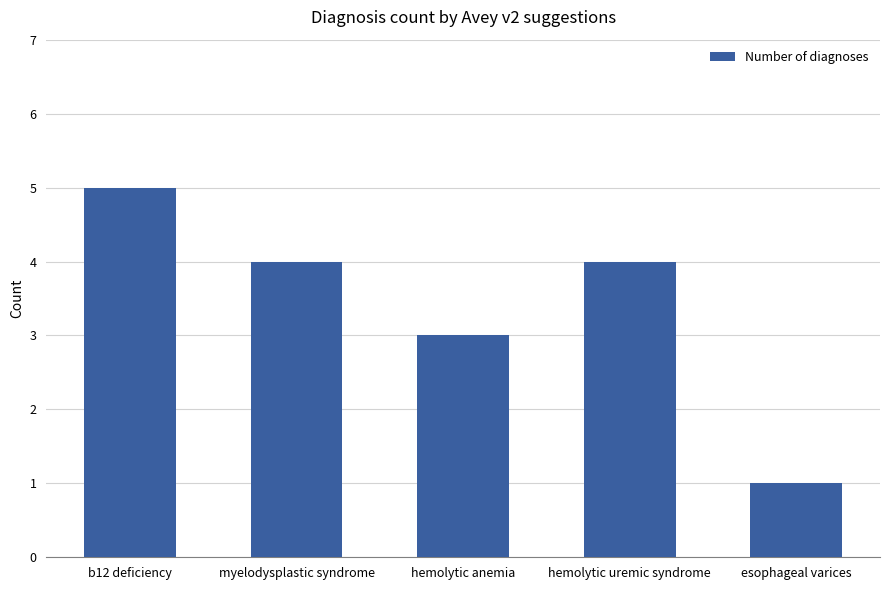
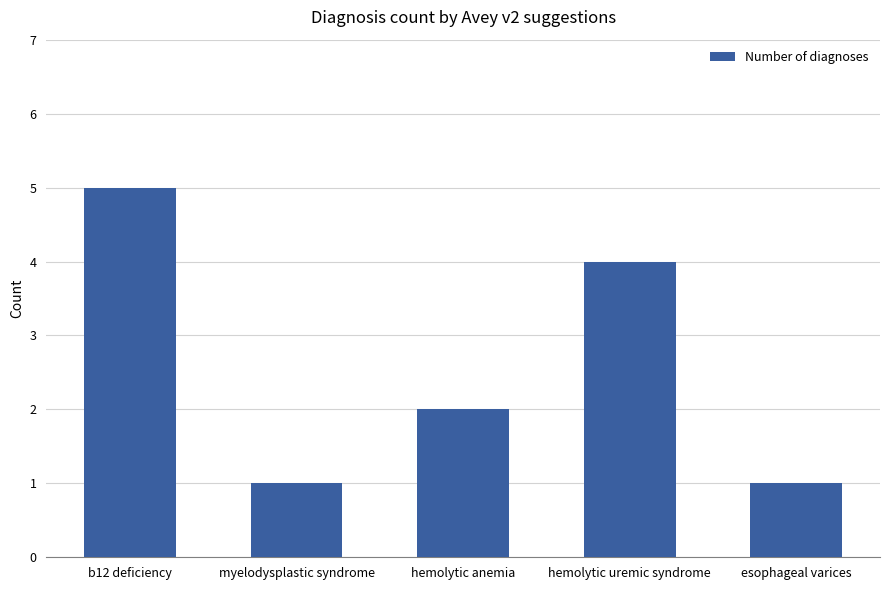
myelodysplastic syndrome: 4 -> 1
hemolytic anemia: 3 -> 2
